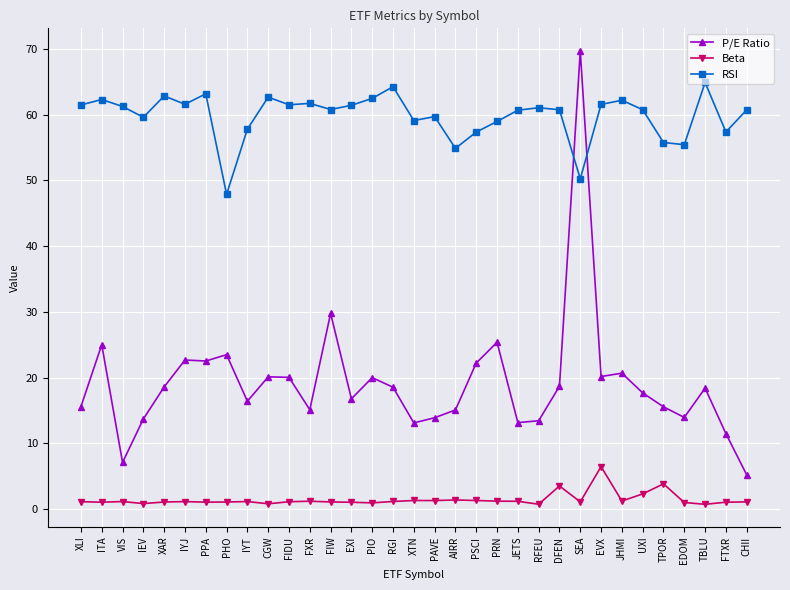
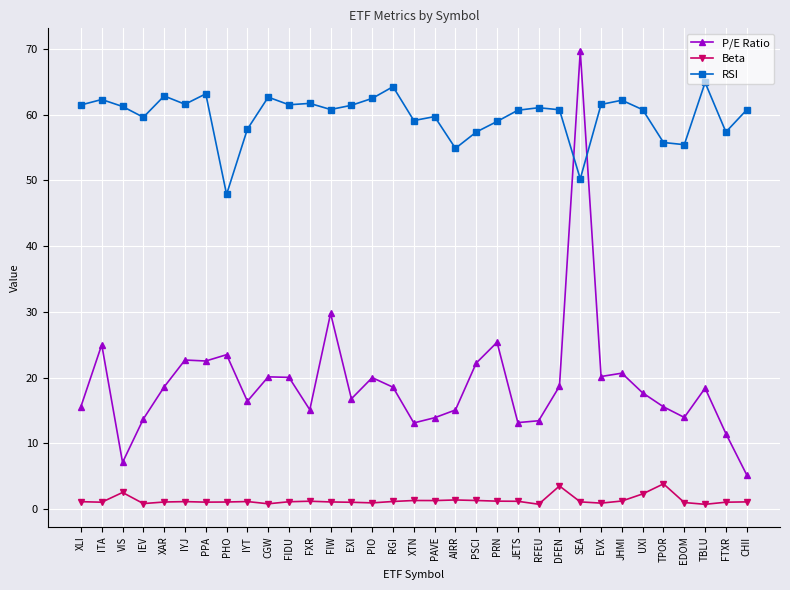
Beta, VIS: 1 -> 3
Beta, EVX: 6 -> 1
